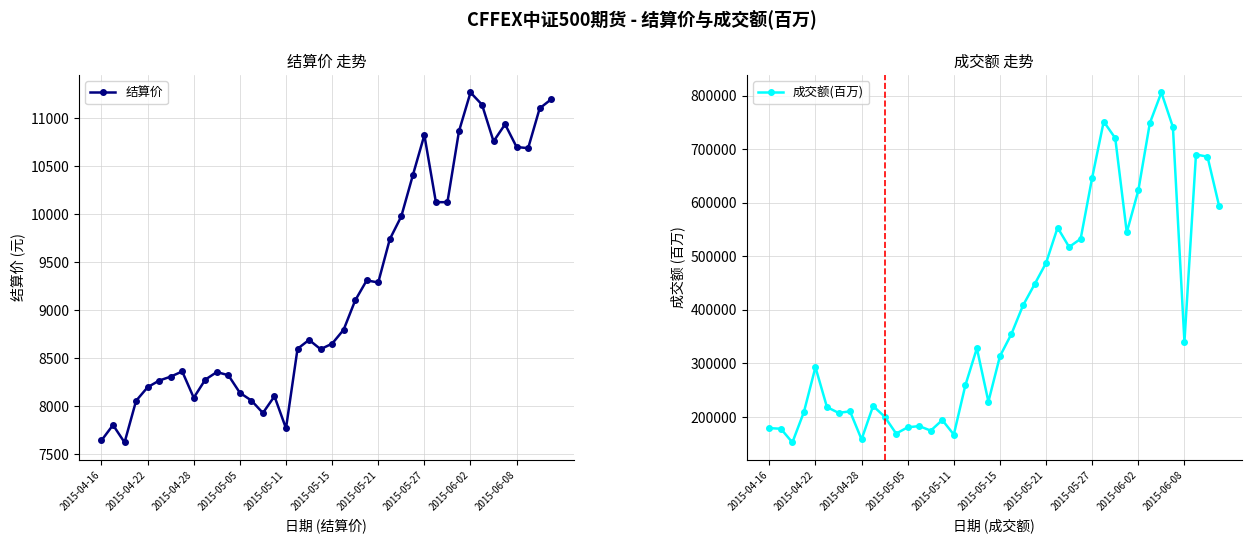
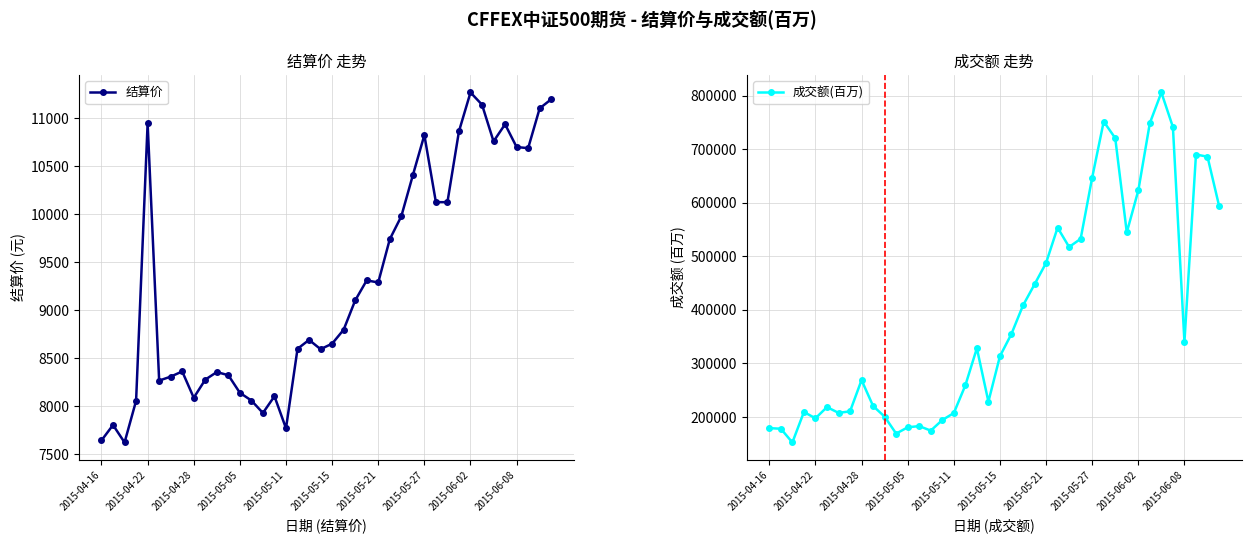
结算价 走势, 2015-04-22: 8200 -> 10900
成交额 走势, 2015-04-22: 290000 -> 200000
成交额 走势, 2015-04-28: 160000 -> 270000
成交额 走势, 2015-05-11: 170000 -> 210000
